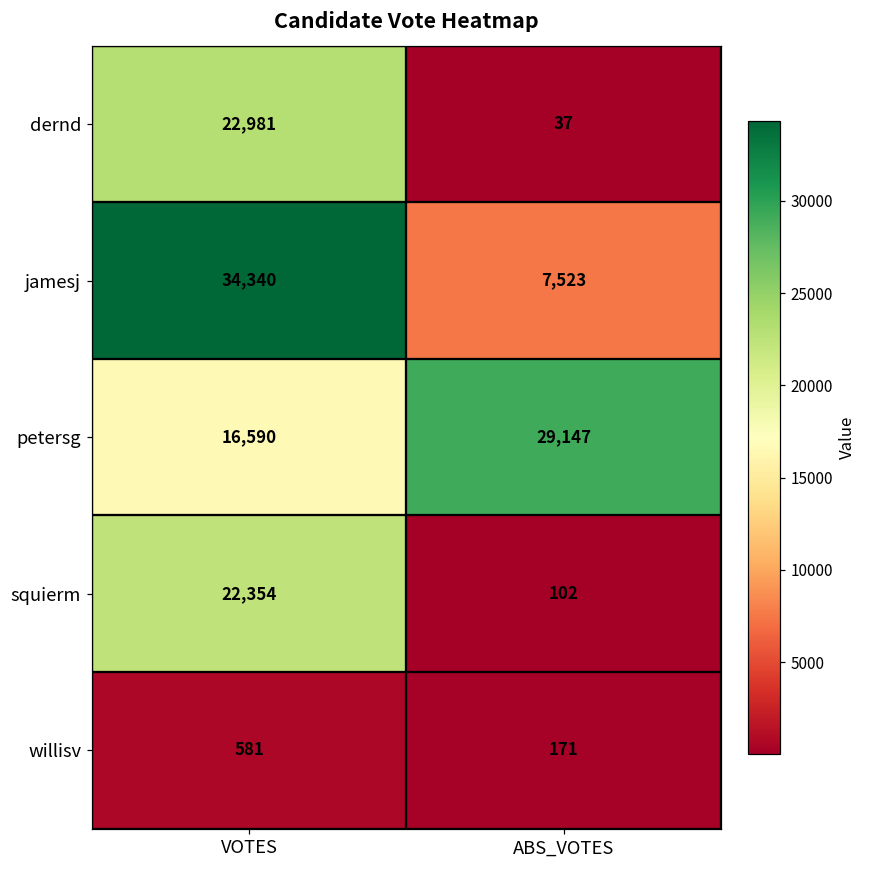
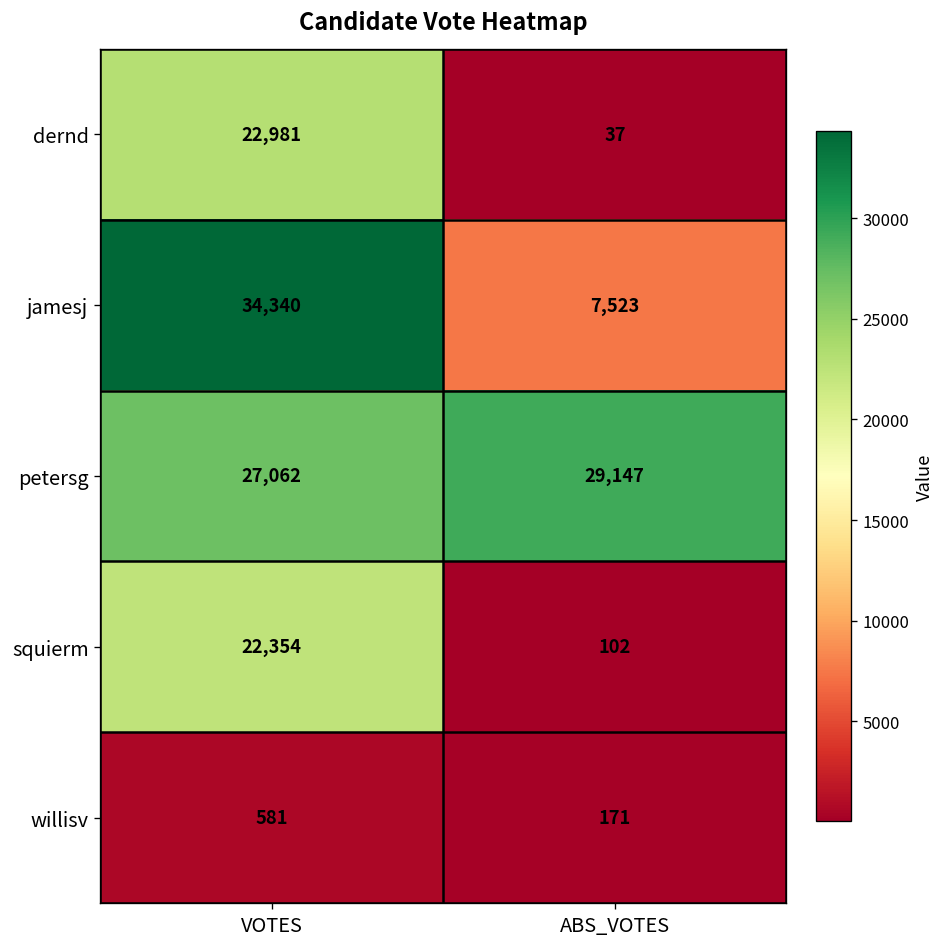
petersg, VOTES: 16,590 -> 27,062
